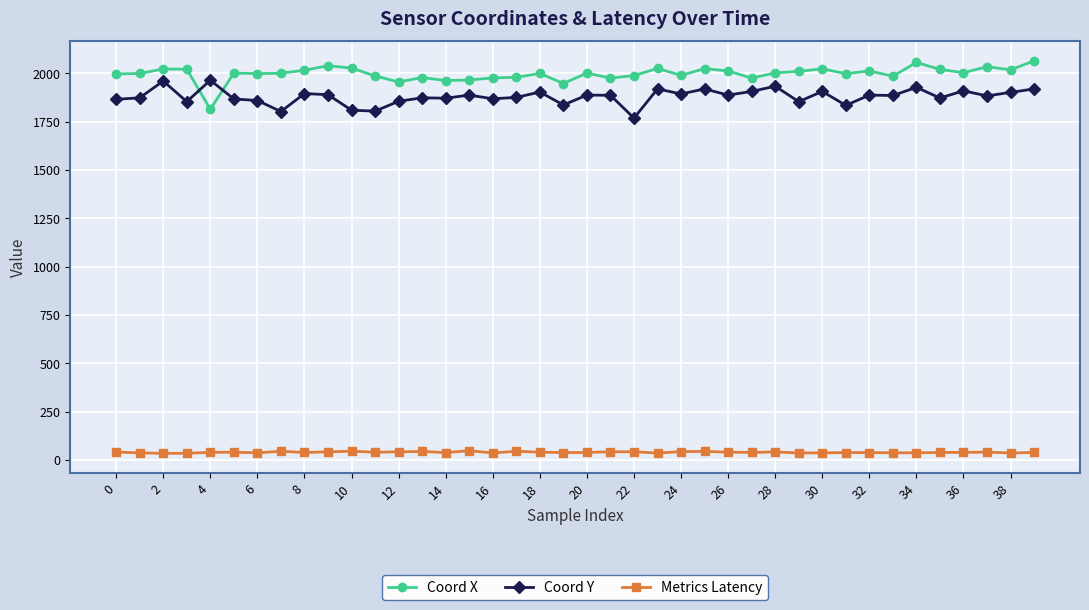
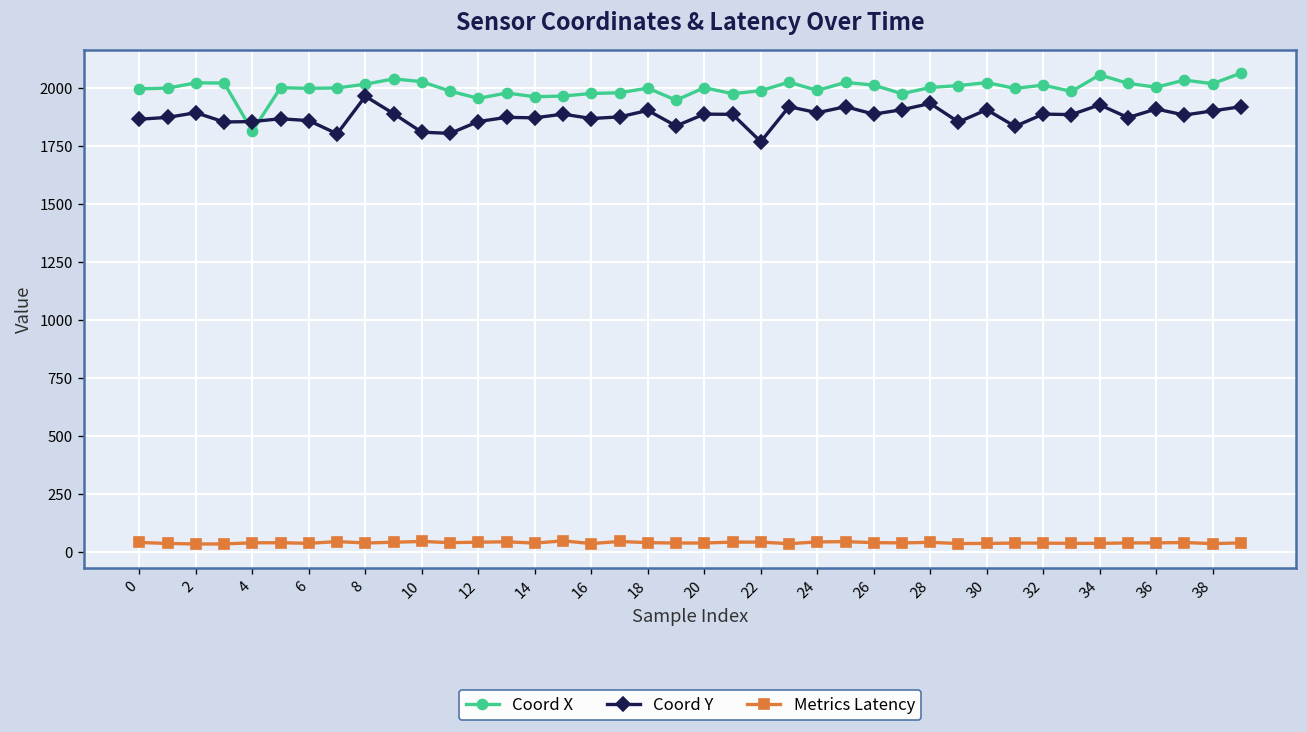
Coord Y, 2: 1960 -> 1890
Coord Y, 4: 1970 -> 1860
Coord Y, 8: 1900 -> 1970
